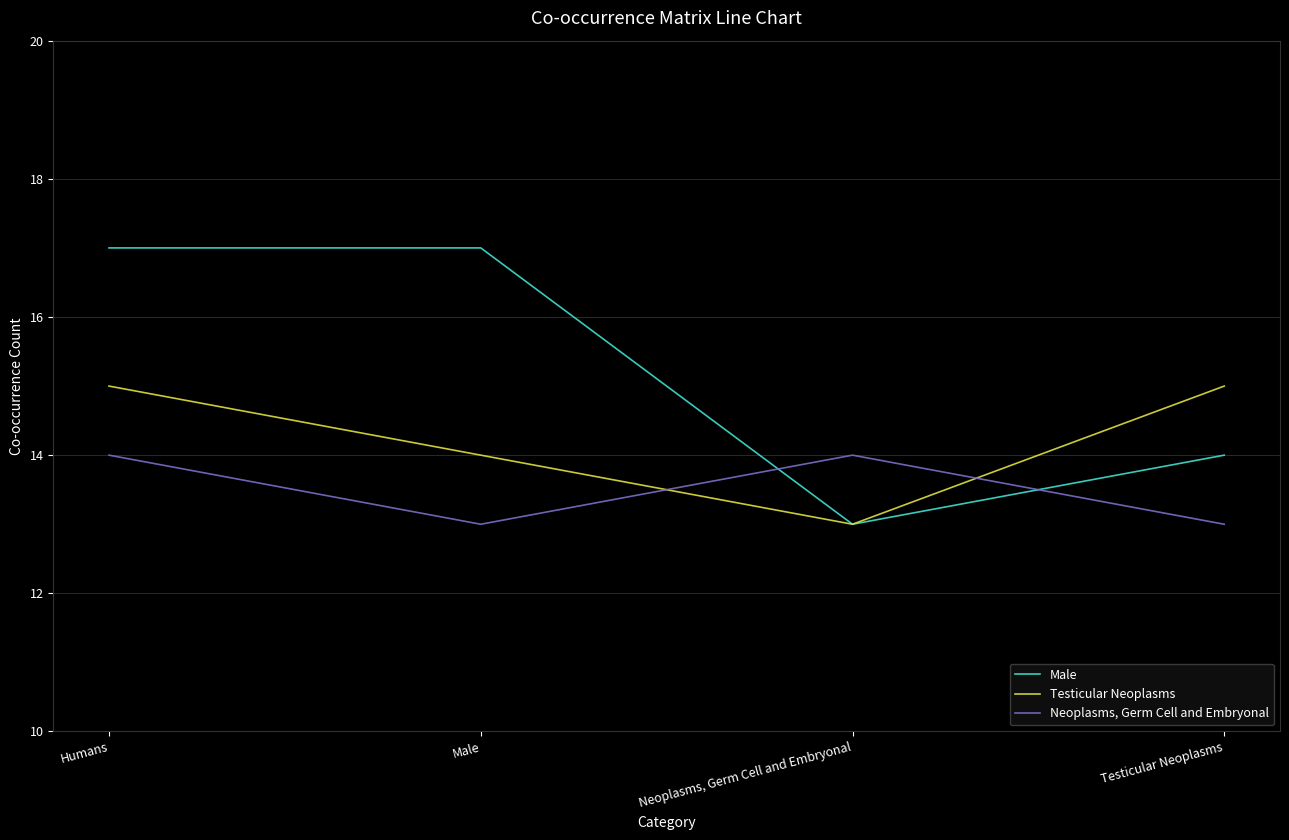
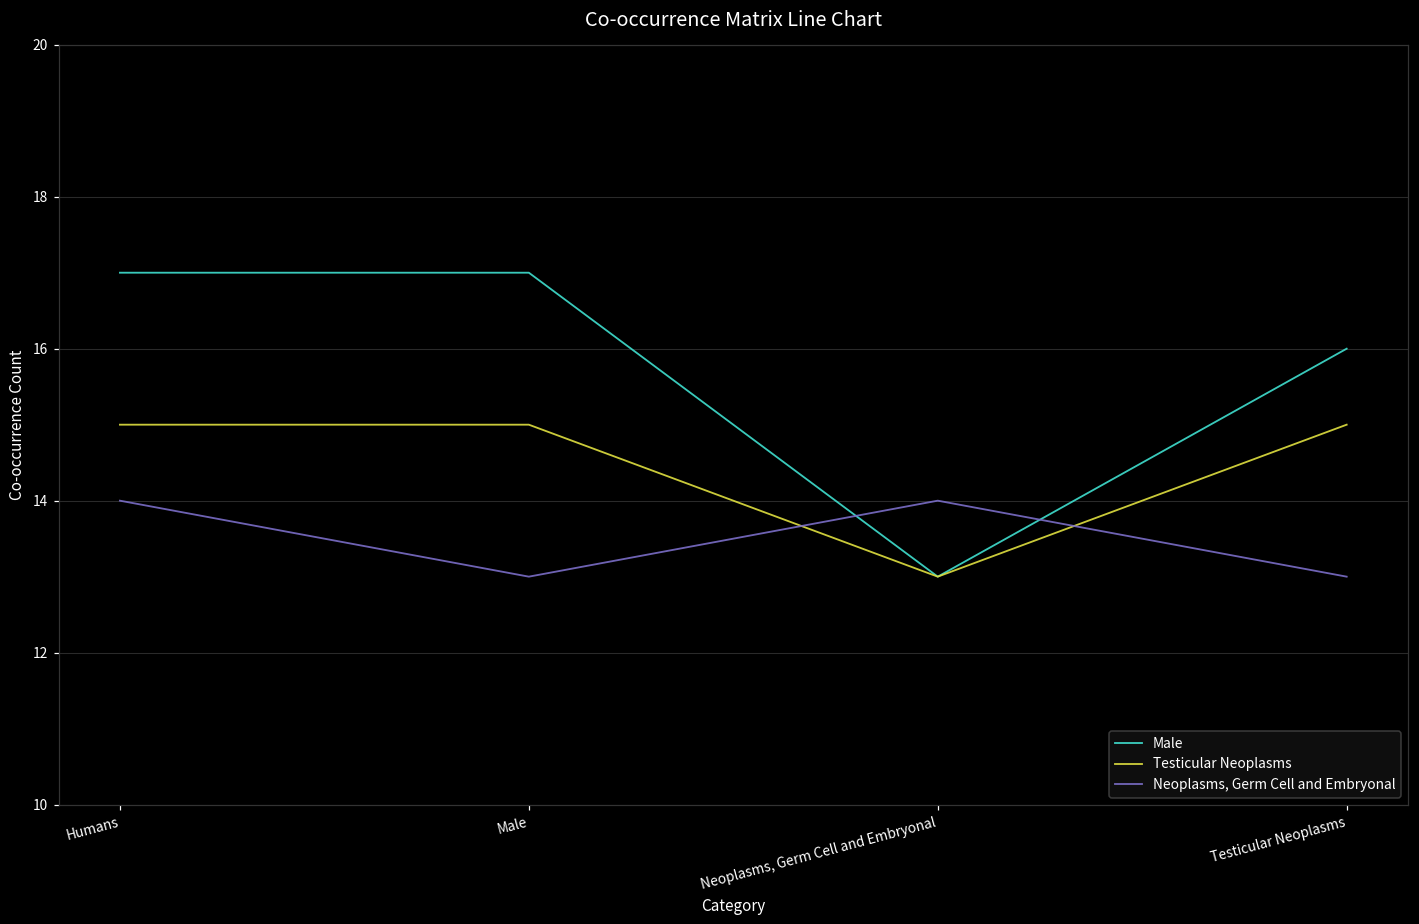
Testicular Neoplasms, Male: 14 -> 15
Male, Testicular Neoplasms: 14 -> 16
